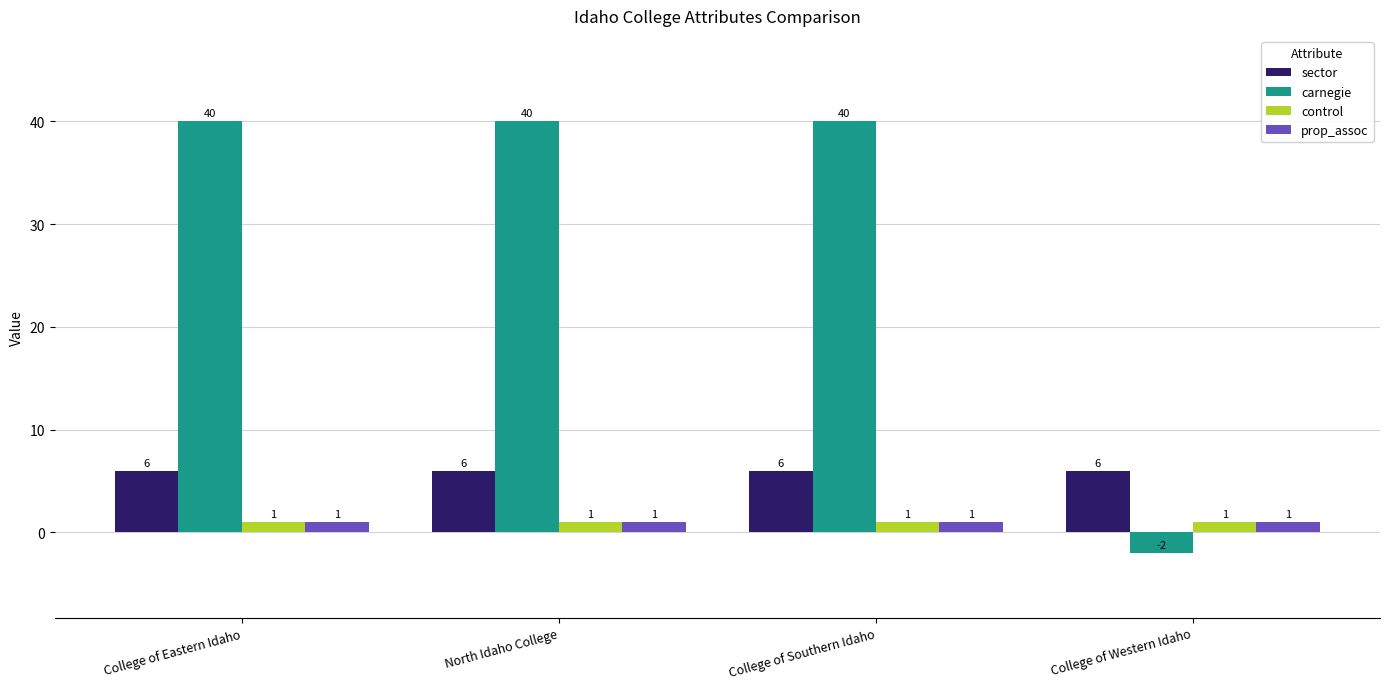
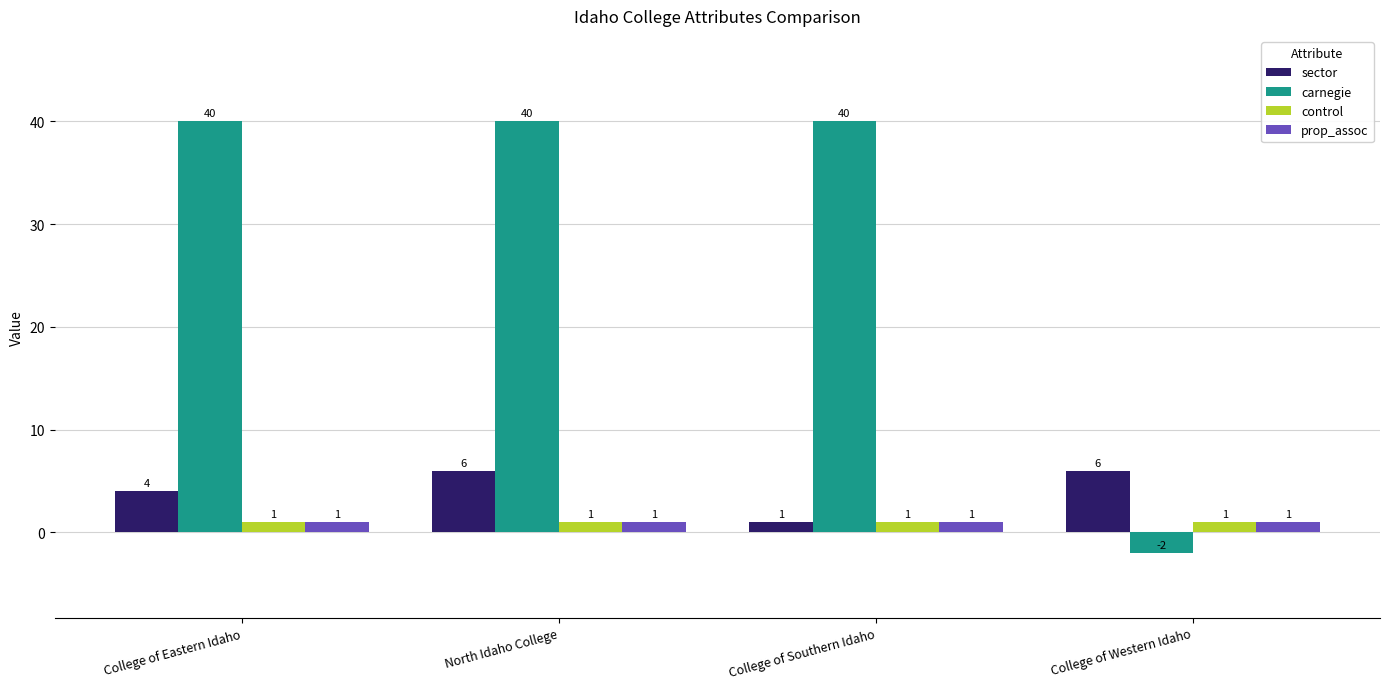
sector, College of Eastern Idaho: 6 -> 4
sector, College of Southern Idaho: 6 -> 1
